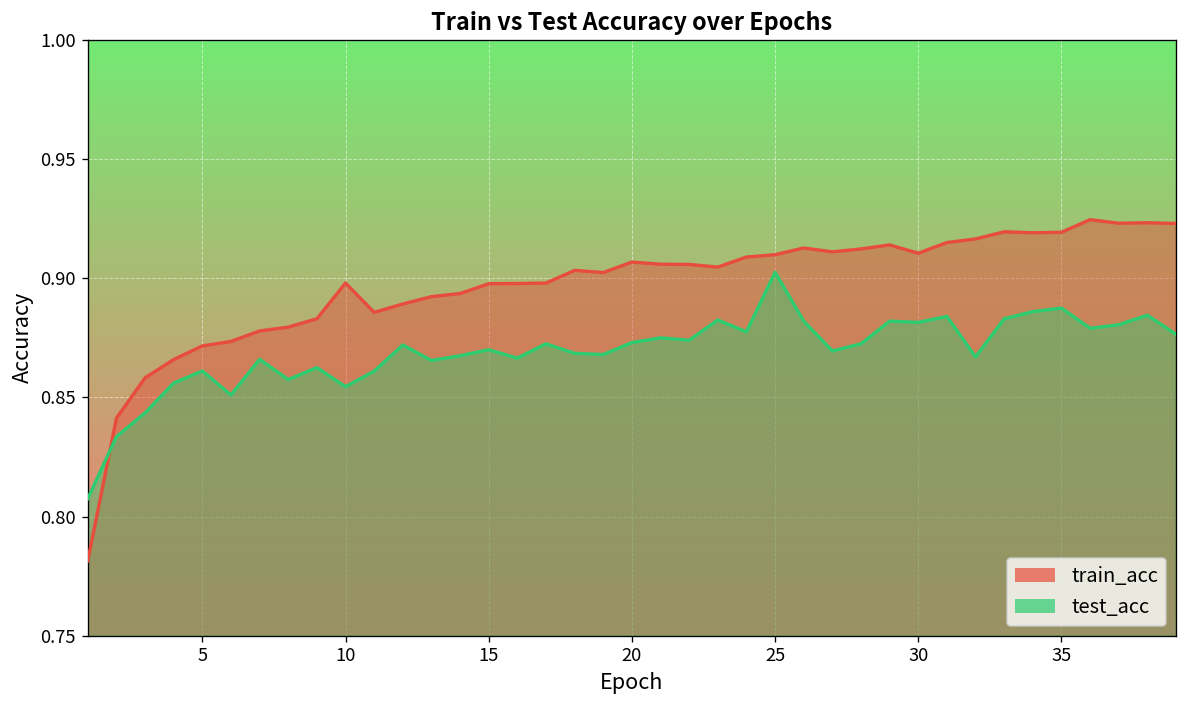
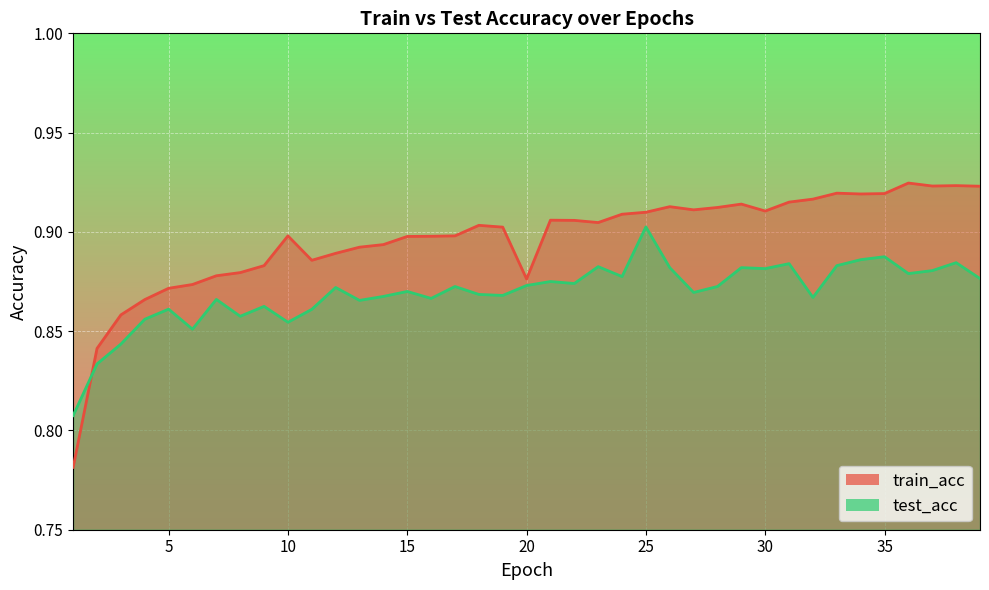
train_acc, 20: 0.907 -> 0.876
